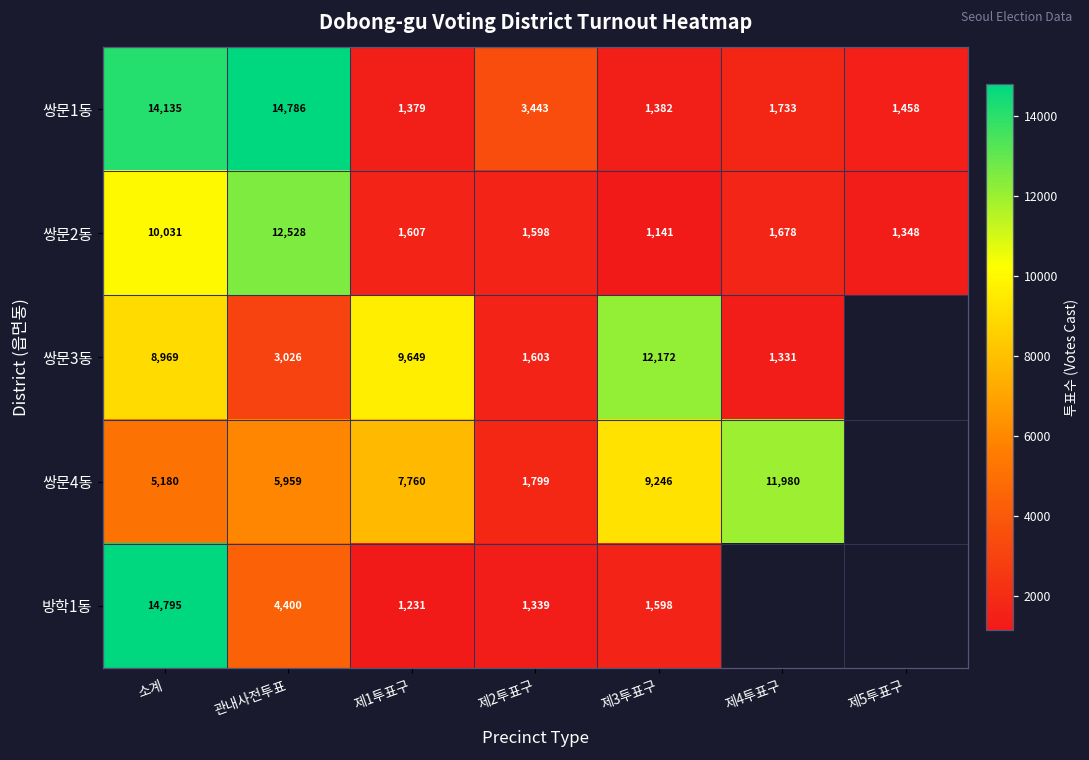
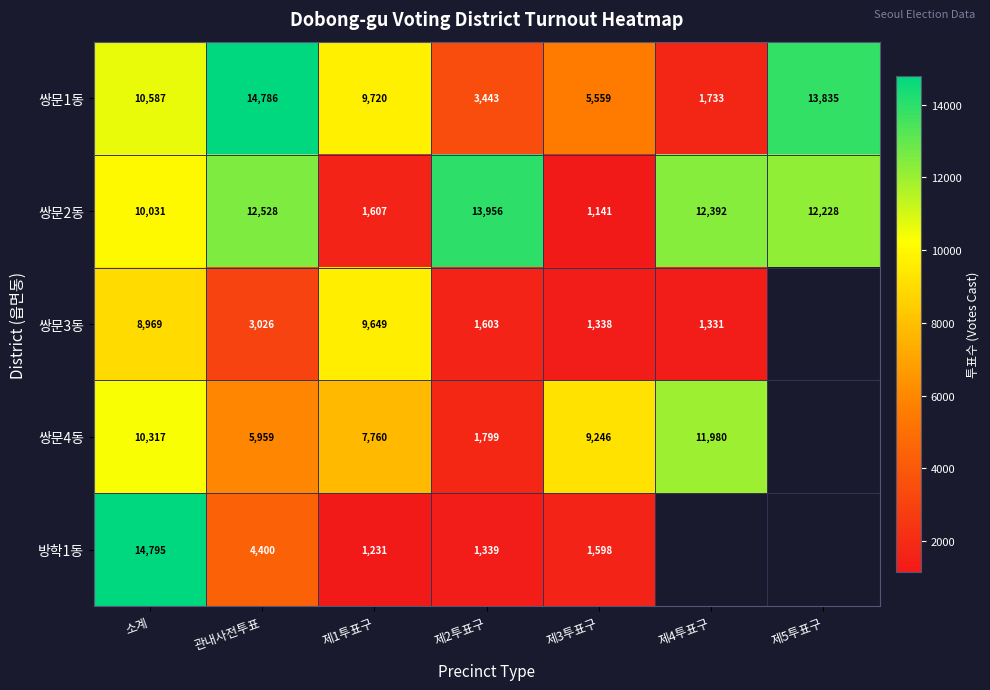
쌍문1동, 소계: 14,135 -> 10,587
쌍문1동, 제1투표구: 1,379 -> 9,720
쌍문1동, 제3투표구: 1,382 -> 5,559
쌍문1동, 제5투표구: 1,458 -> 13,835
쌍문2동, 제2투표구: 1,598 -> 13,956
쌍문2동, 제4투표구: 1,678 -> 12,392
쌍문2동, 제5투표구: 1,348 -> 12,228
쌍문3동, 제3투표구: 12,172 -> 1,338
쌍문4동, 소계: 5,180 -> 10,317
